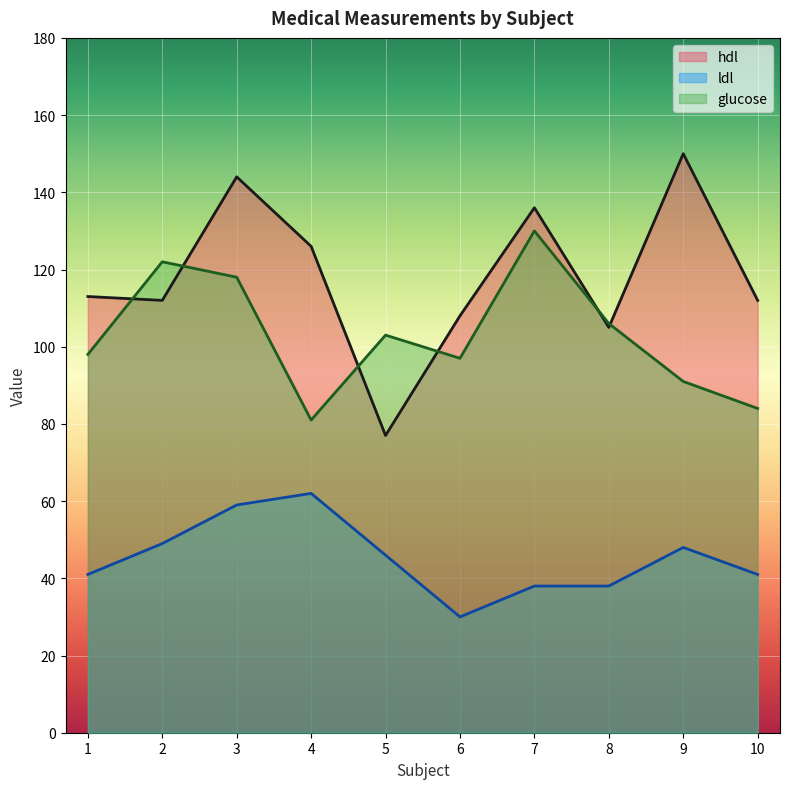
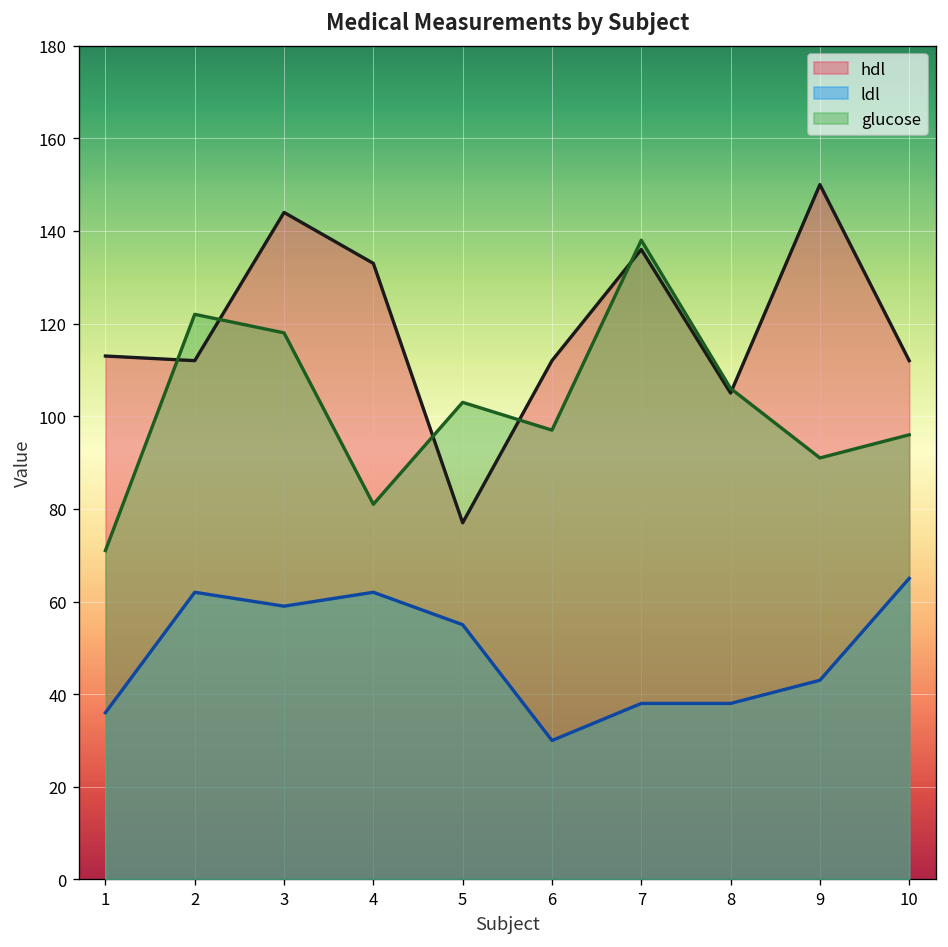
ldl, 1: 41 -> 36
glucose, 1: 98 -> 71
ldl, 2: 49 -> 62
hdl, 4: 126 -> 133
ldl, 5: 46 -> 55
hdl, 6: 108 -> 112
glucose, 7: 130 -> 138
ldl, 9: 48 -> 43
ldl, 10: 41 -> 65
glucose, 10: 84 -> 96
